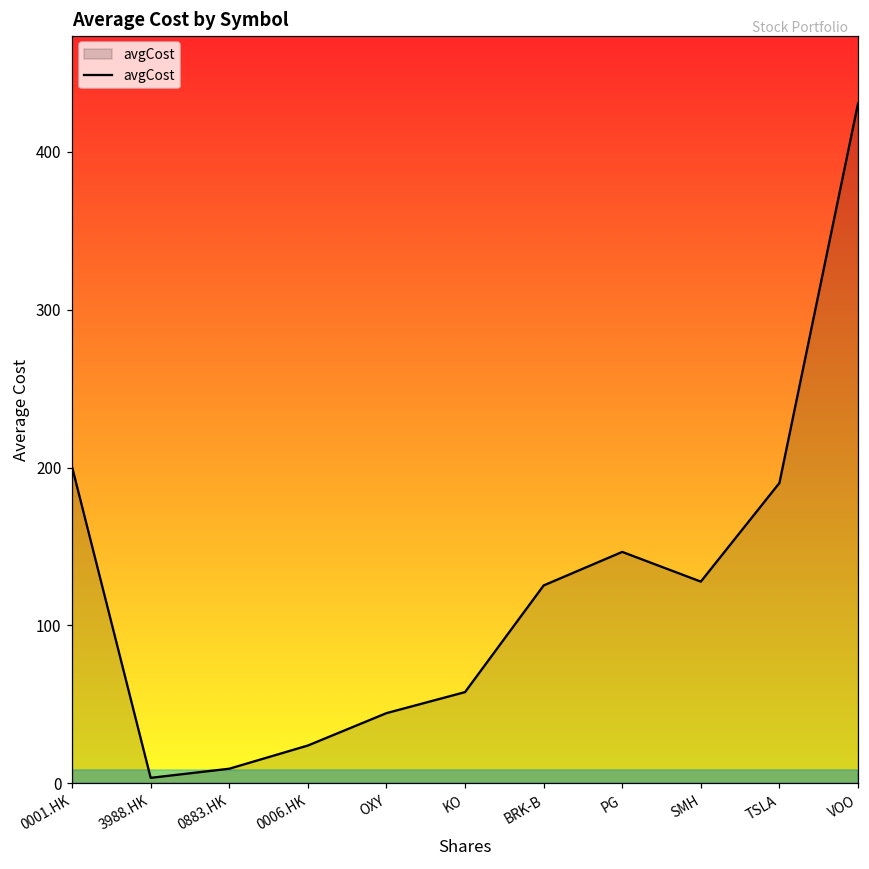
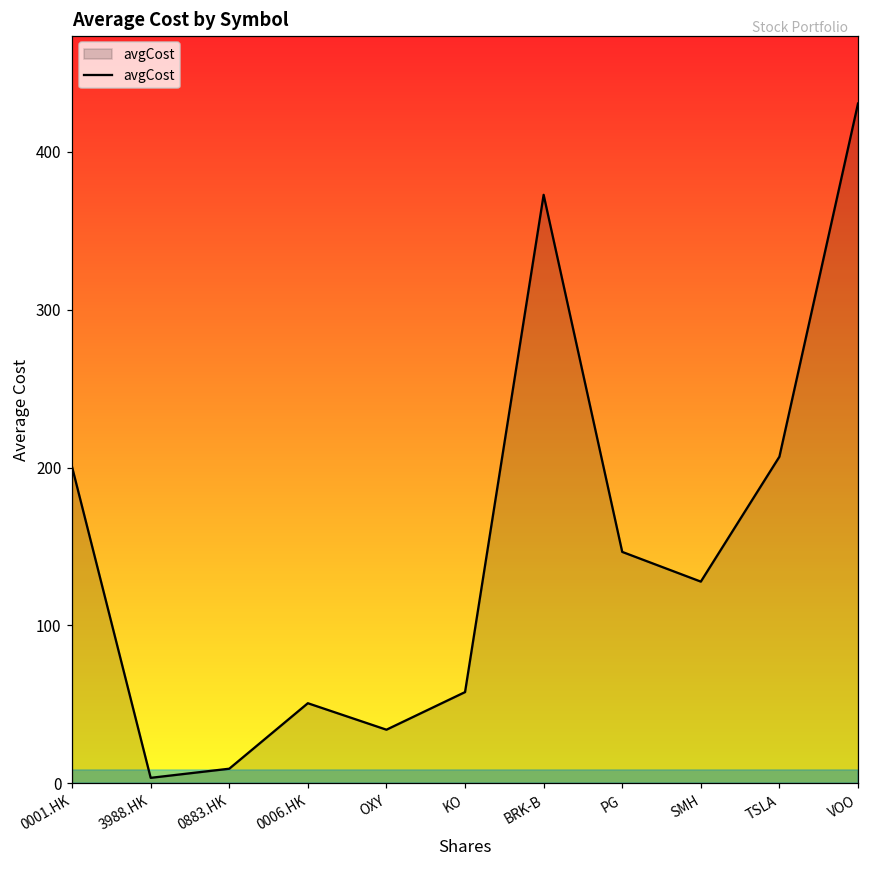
0006.HK: 24 -> 51
OXY: 44 -> 34
BRK-B: 125 -> 373
TSLA: 190 -> 207
